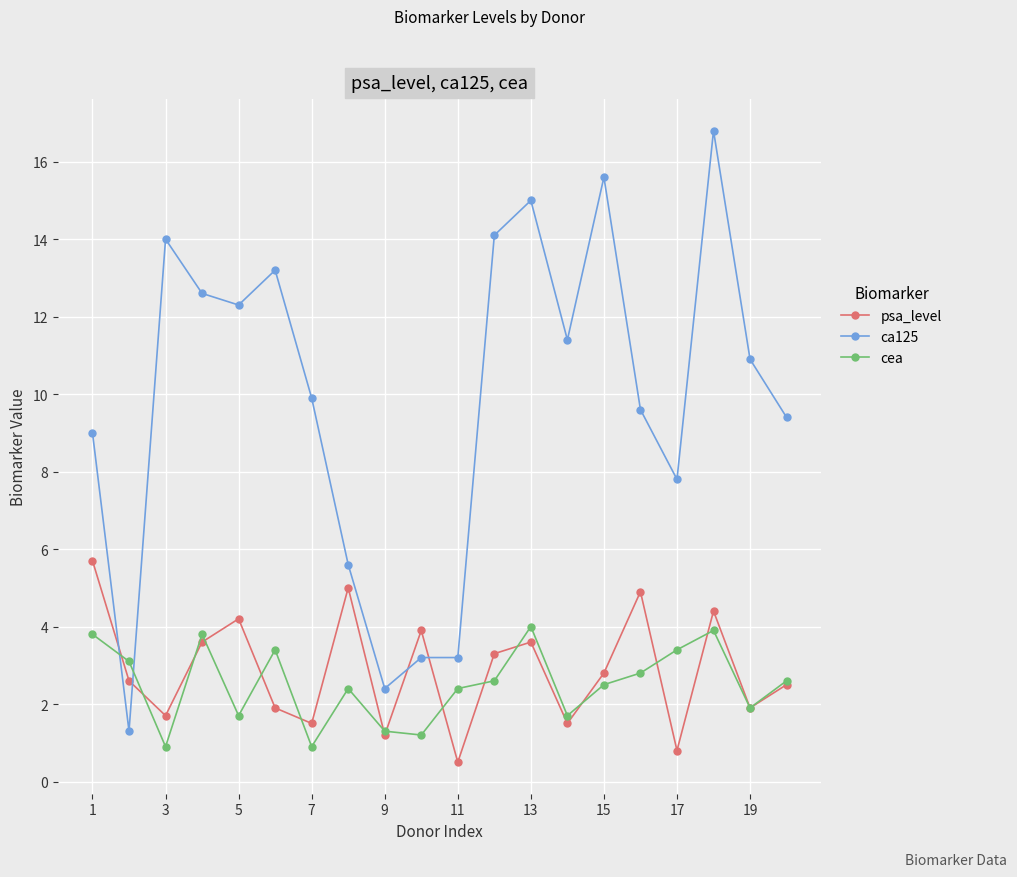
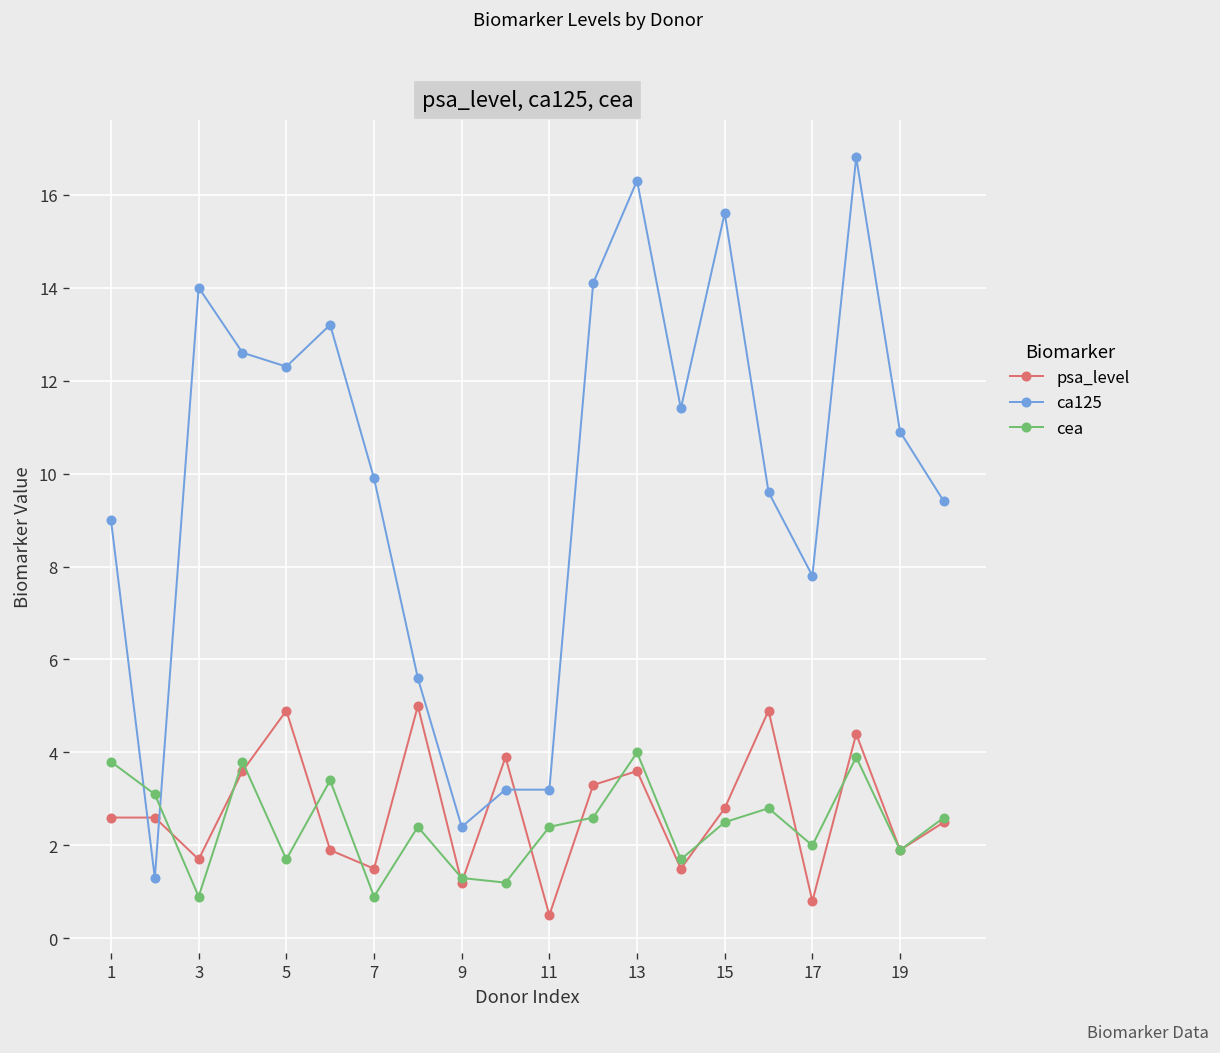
psa_level, 1: 5.7 -> 2.6
psa_level, 5: 4.2 -> 4.9
ca125, 13: 15.0 -> 16.3
cea, 17: 3.4 -> 2.0
